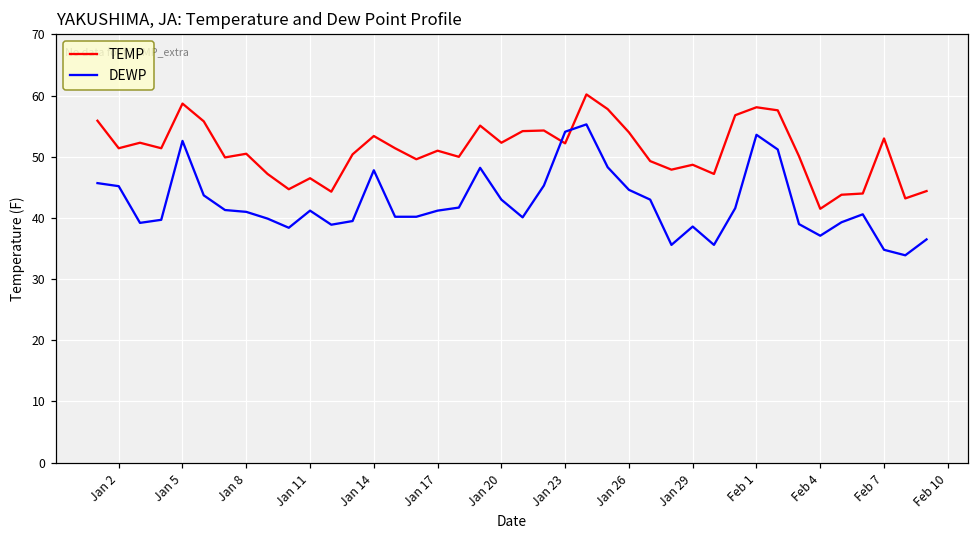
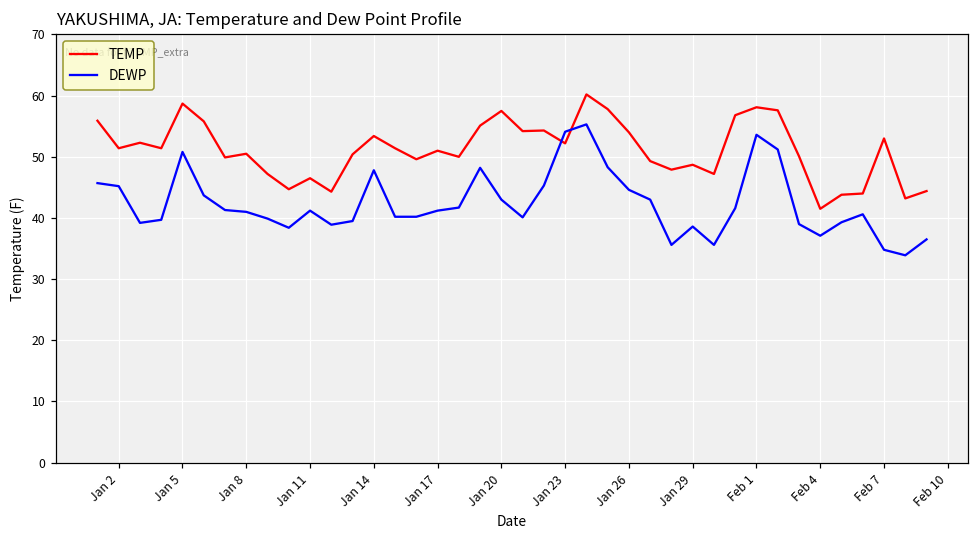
DEWP, Jan 5: 53 -> 51
TEMP, Jan 20: 52 -> 58
